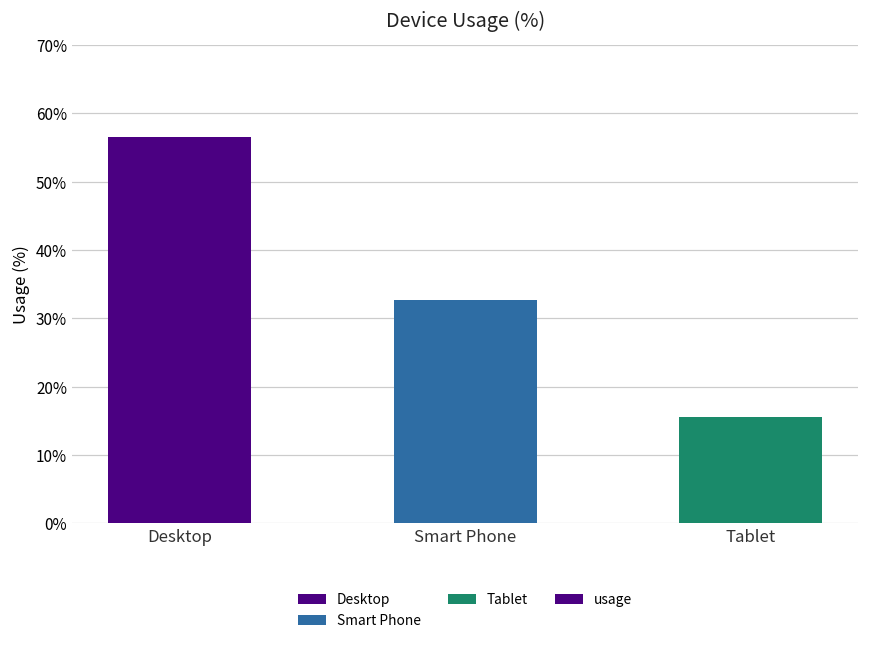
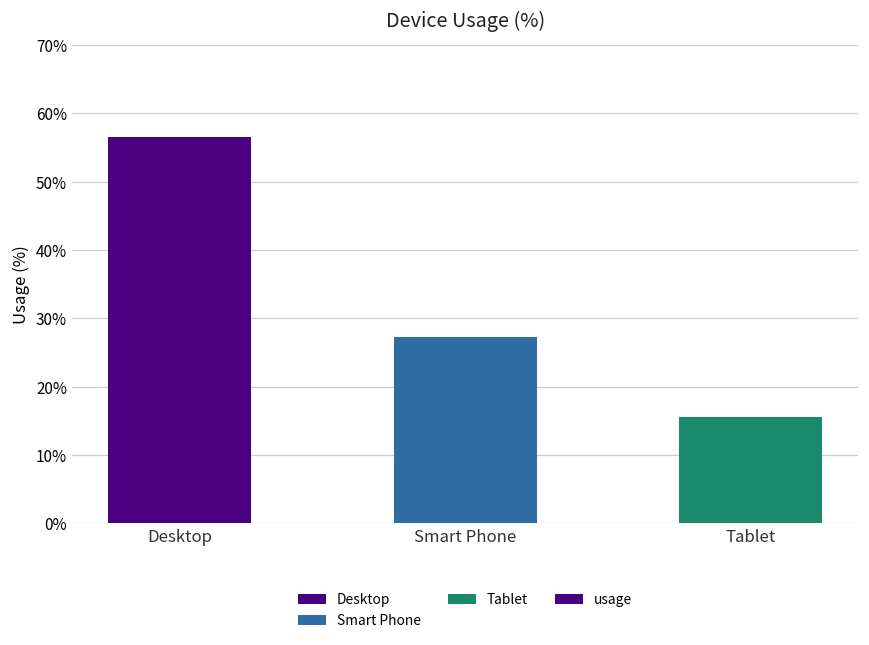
Smart Phone: 33% -> 27%
